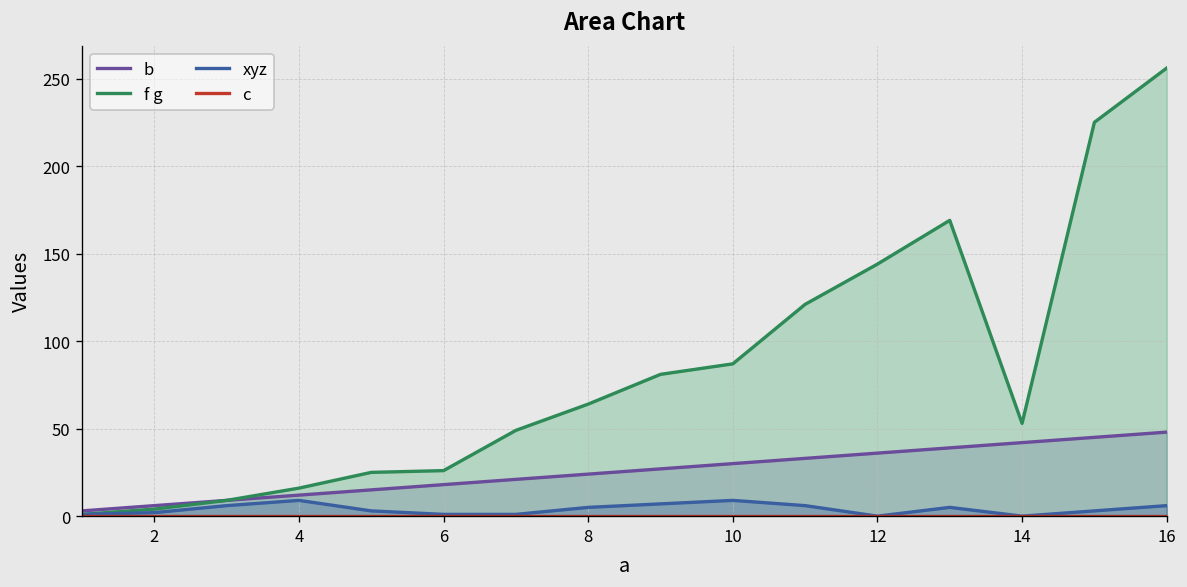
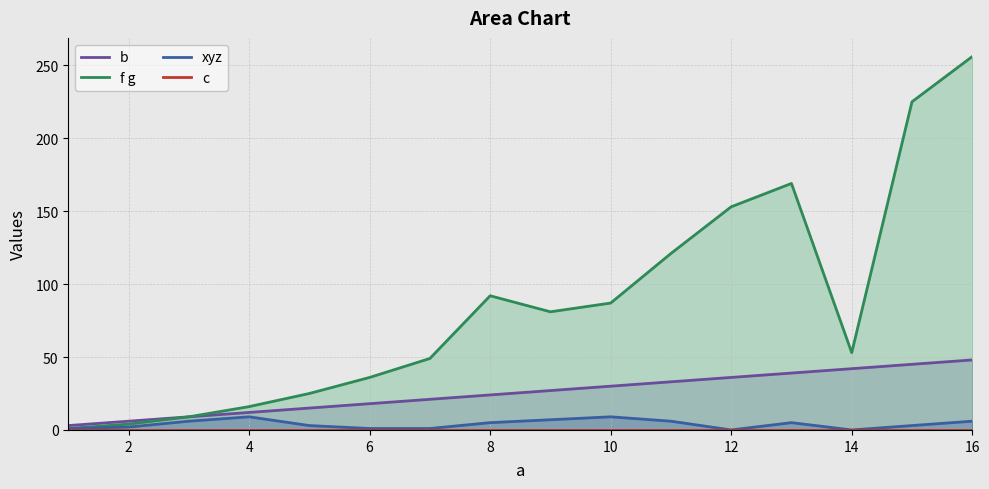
f g, 6: 26 -> 36
f g, 8: 64 -> 92
f g, 12: 144 -> 153
